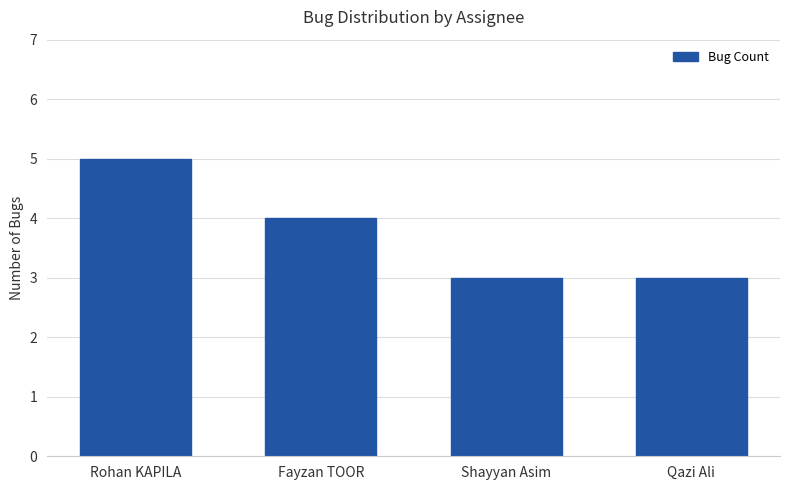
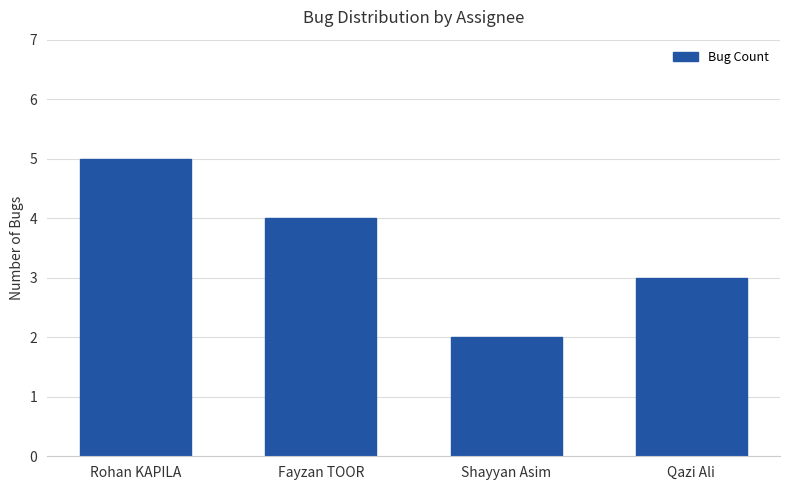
Shayyan Asim: 3 -> 2
